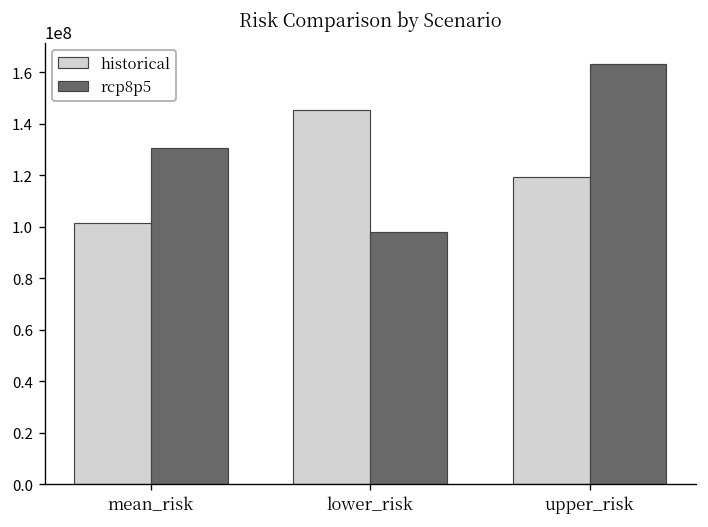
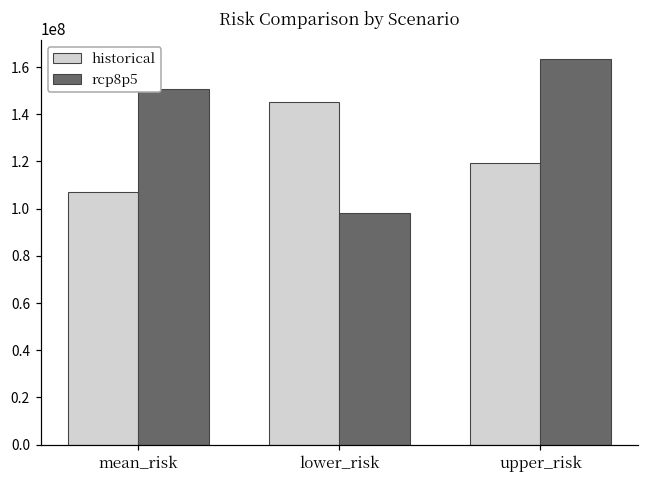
historical, mean_risk: 102000000 -> 107000000
rcp8p5, mean_risk: 131000000 -> 151000000
